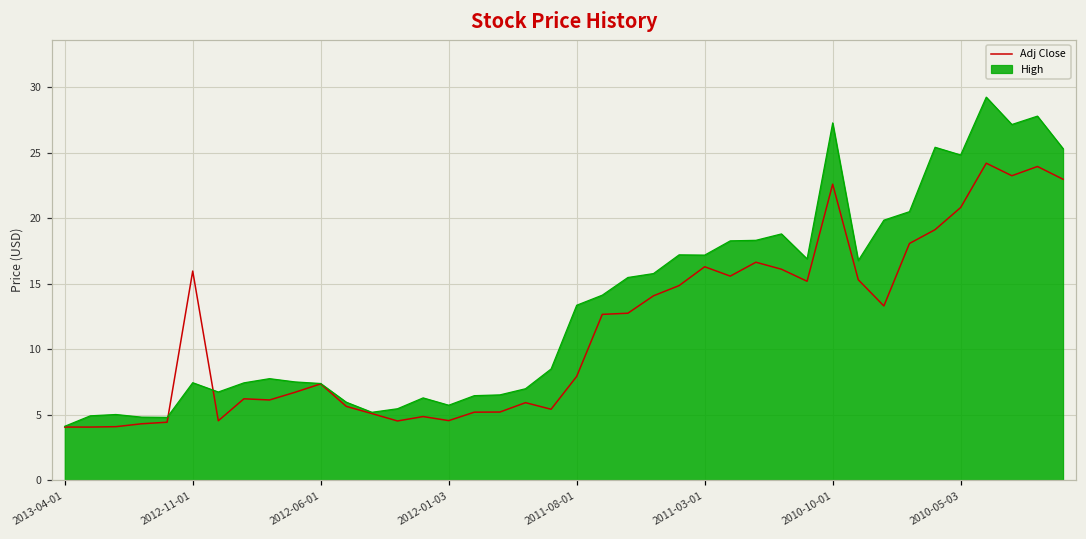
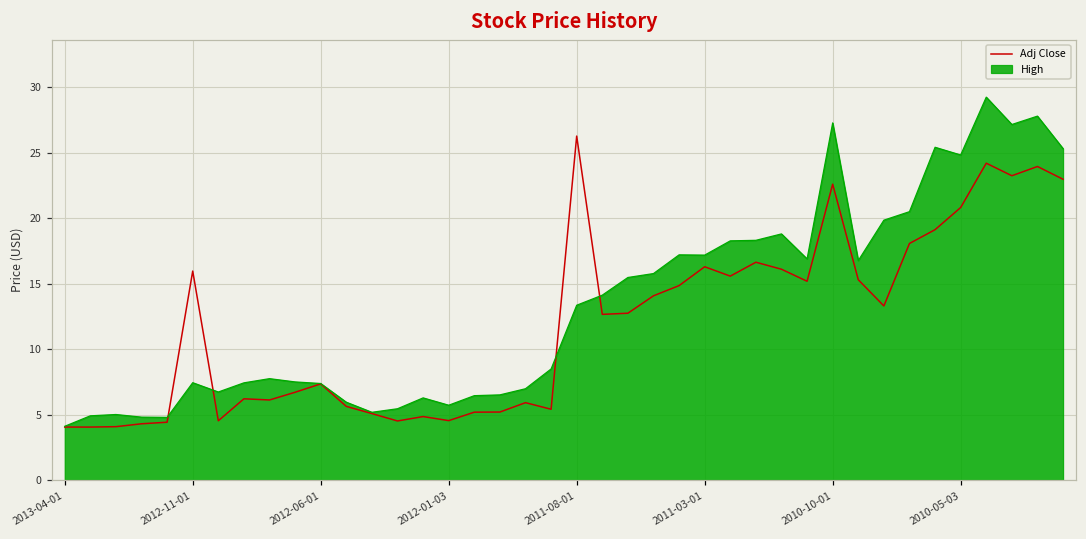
Adj Close, 2011-08-01: 7.9 -> 26.3
